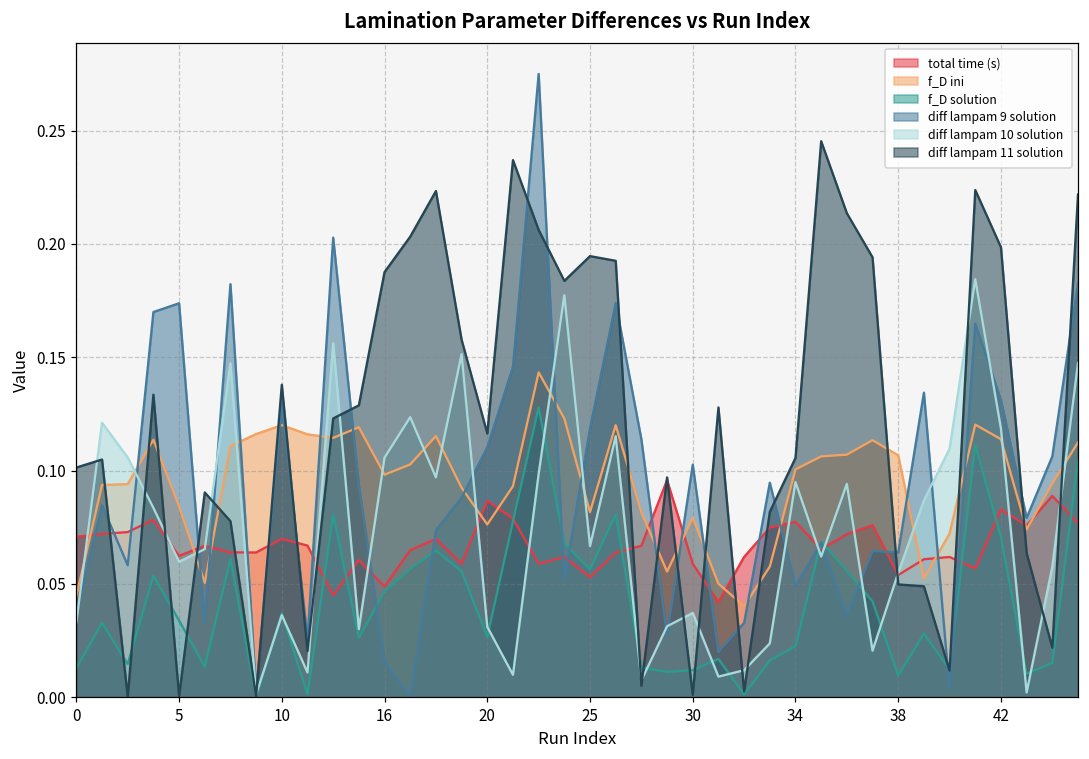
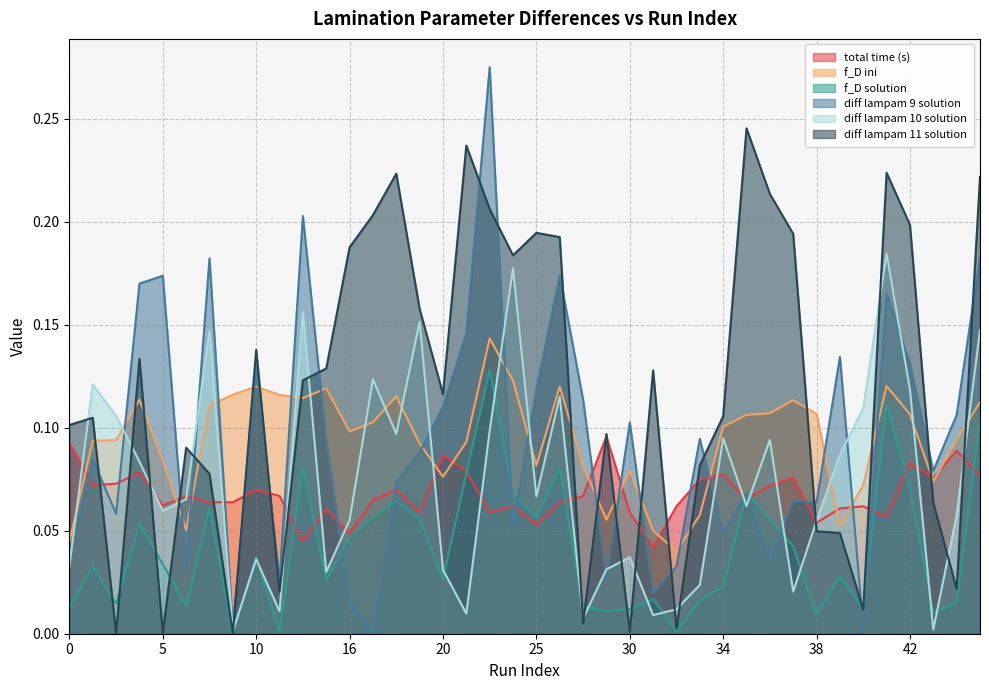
total time (s), 0: 0.071 -> 0.093
diff lampam 10 solution, 16: 0.106 -> 0.055
f_D ini, 42: 0.114 -> 0.106
